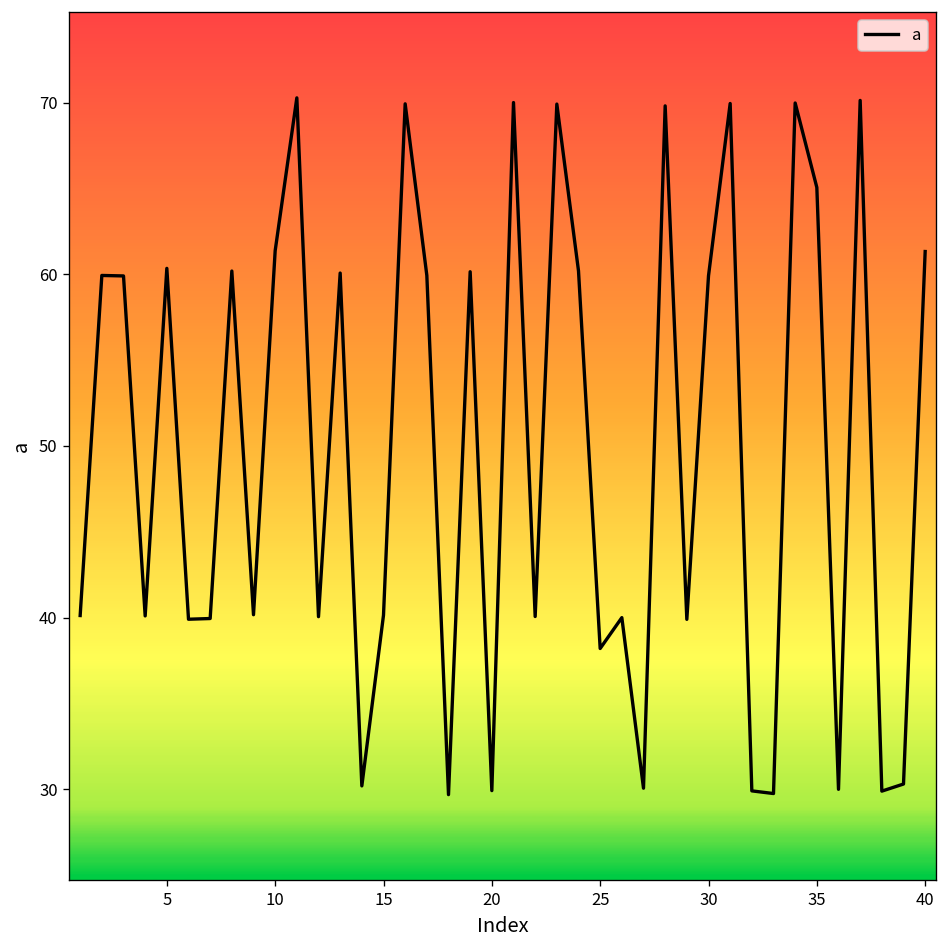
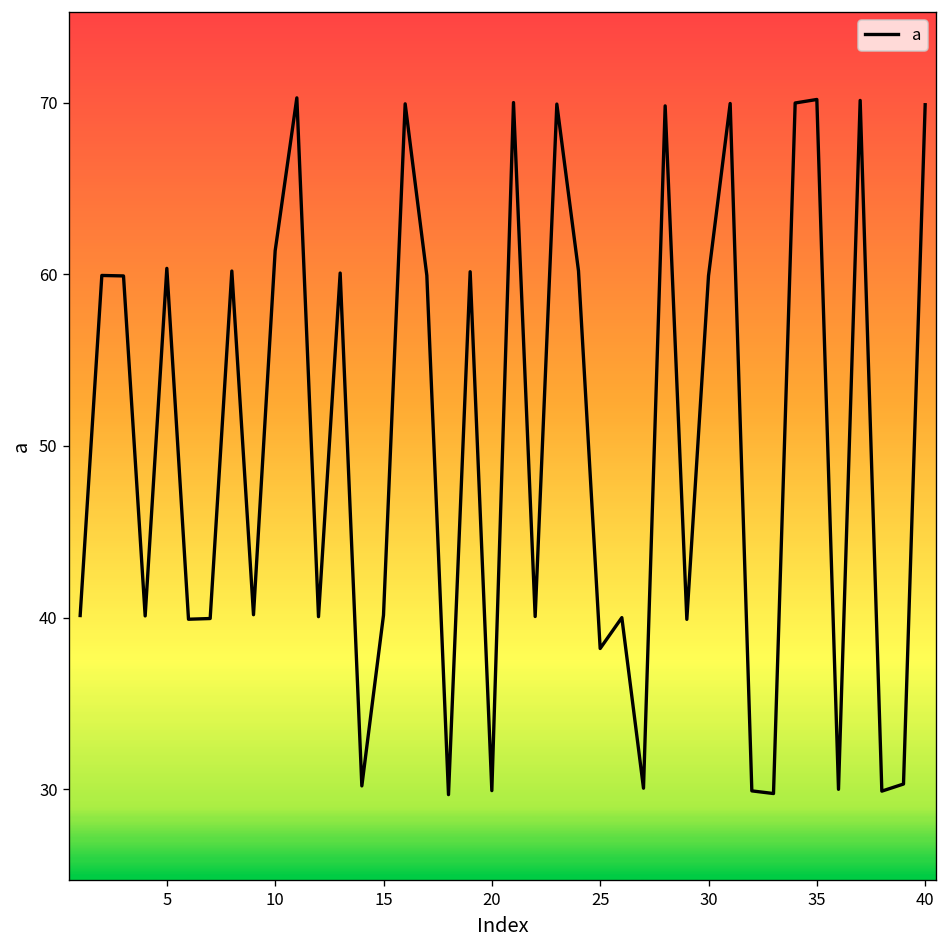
35: 65.1 -> 70.2
40: 61.3 -> 69.9
